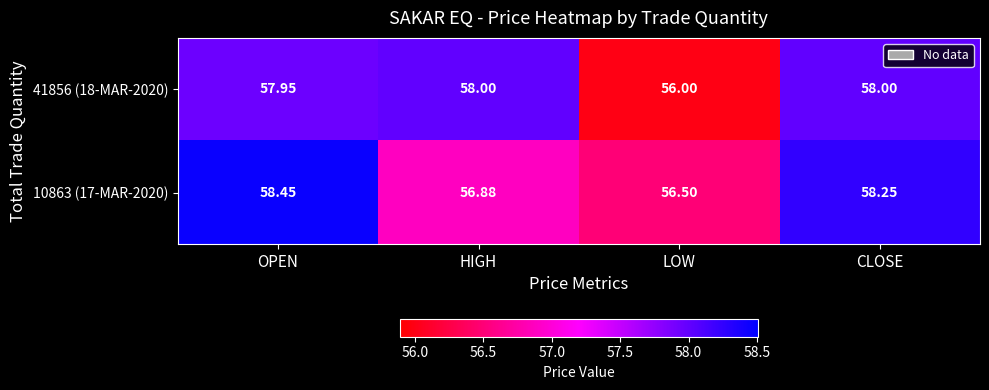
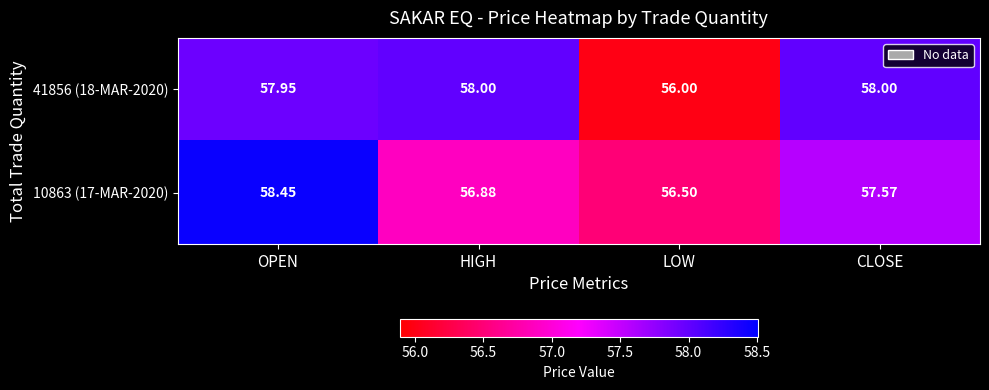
10863 (17-MAR-2020), CLOSE: 58.25 -> 57.57
